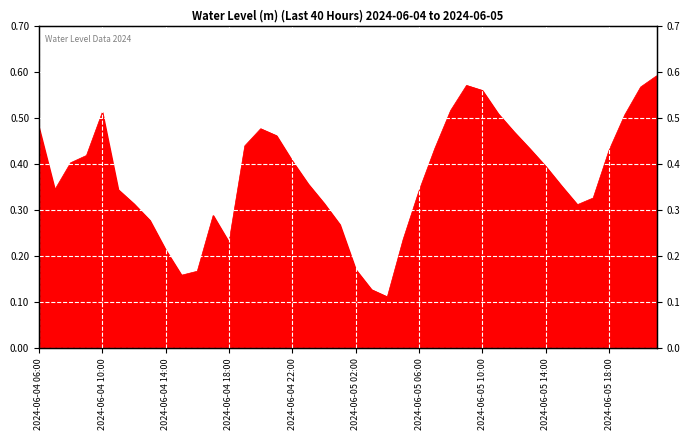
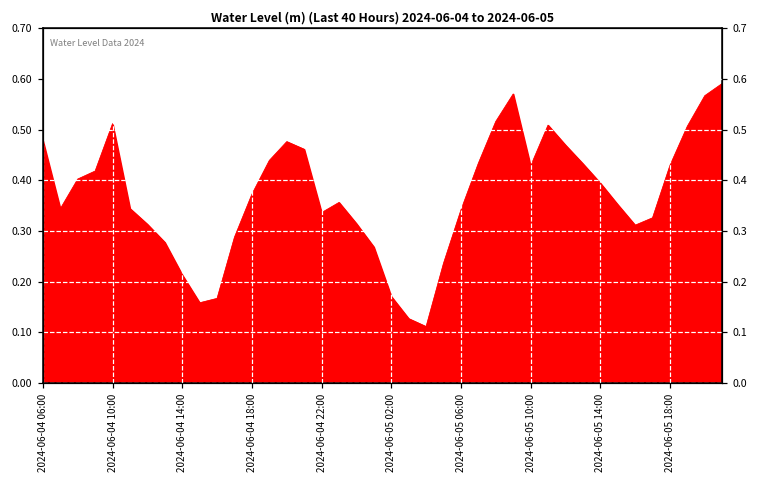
2024-06-04 18:00: 0.23 -> 0.37
2024-06-04 22:00: 0.41 -> 0.34
2024-06-05 10:00: 0.56 -> 0.43
